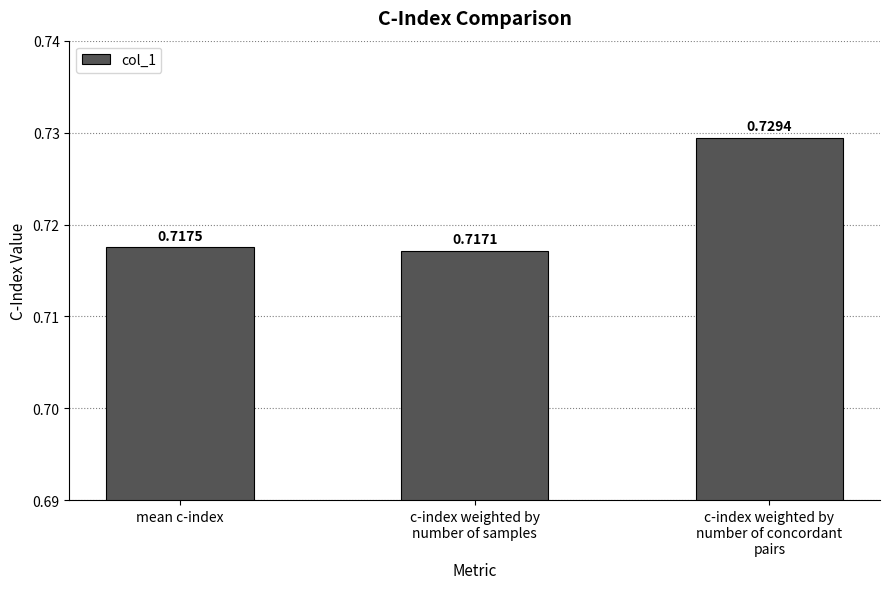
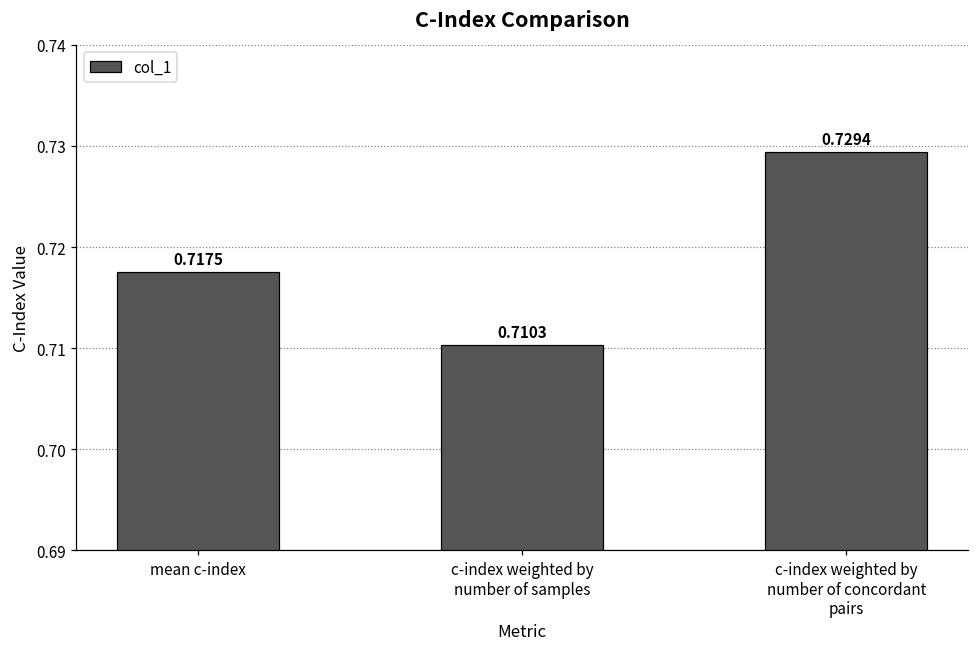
c-index weighted by number of samples: 0.7171 -> 0.7103
